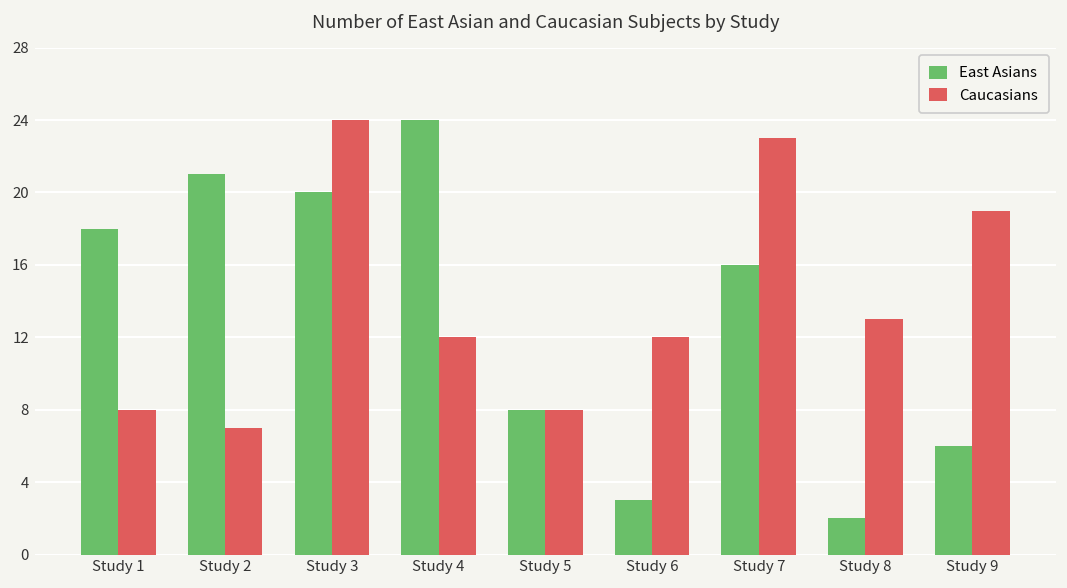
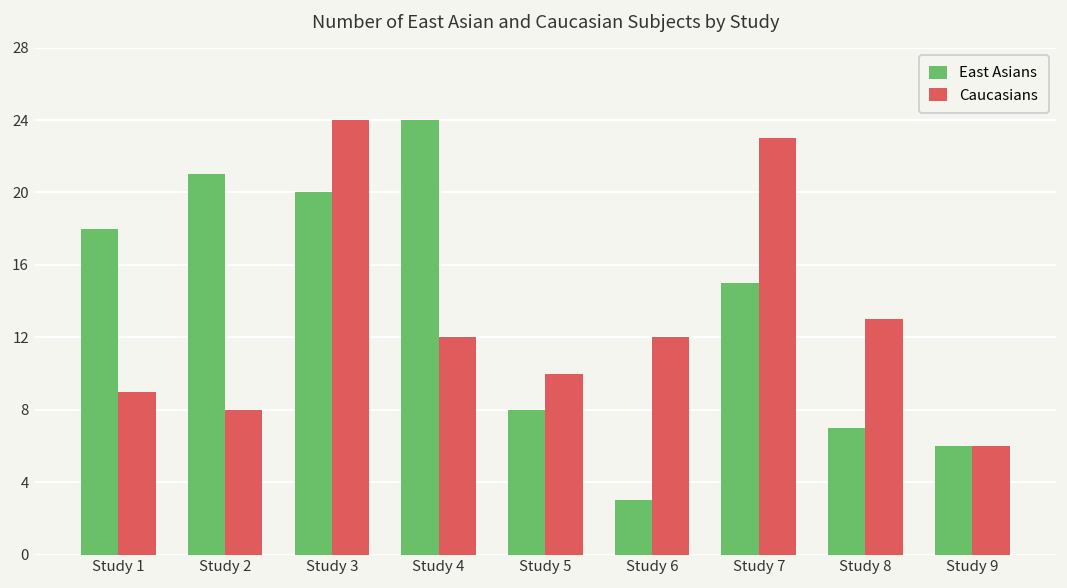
Caucasians, Study 1: 8 -> 9
Caucasians, Study 2: 7 -> 8
Caucasians, Study 5: 8 -> 10
East Asians, Study 7: 16 -> 15
East Asians, Study 8: 2 -> 7
Caucasians, Study 9: 19 -> 6
